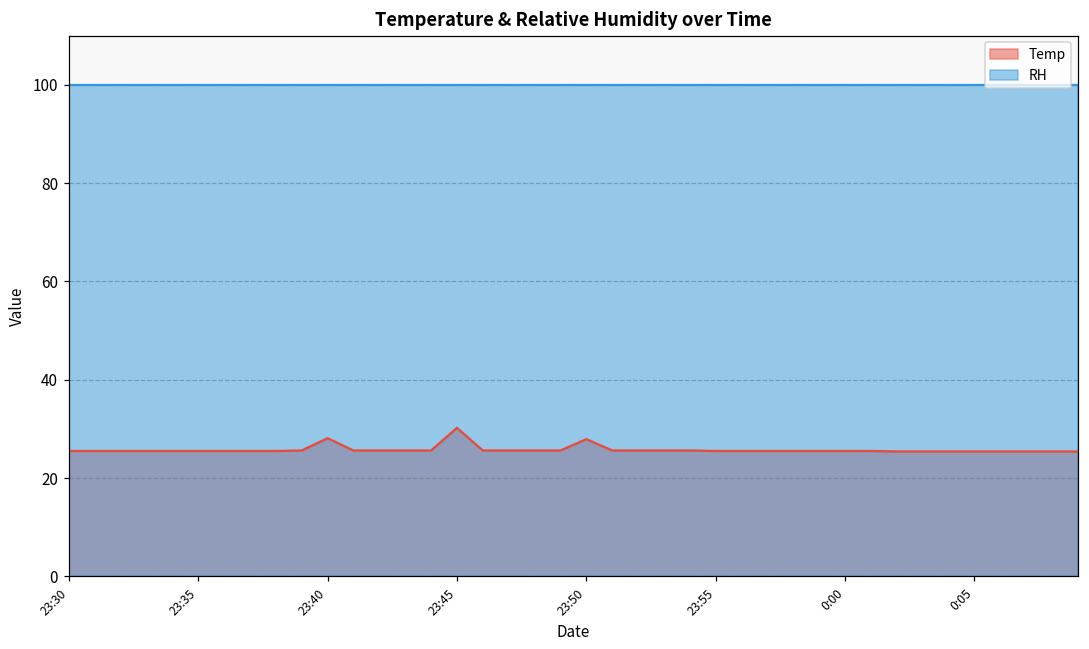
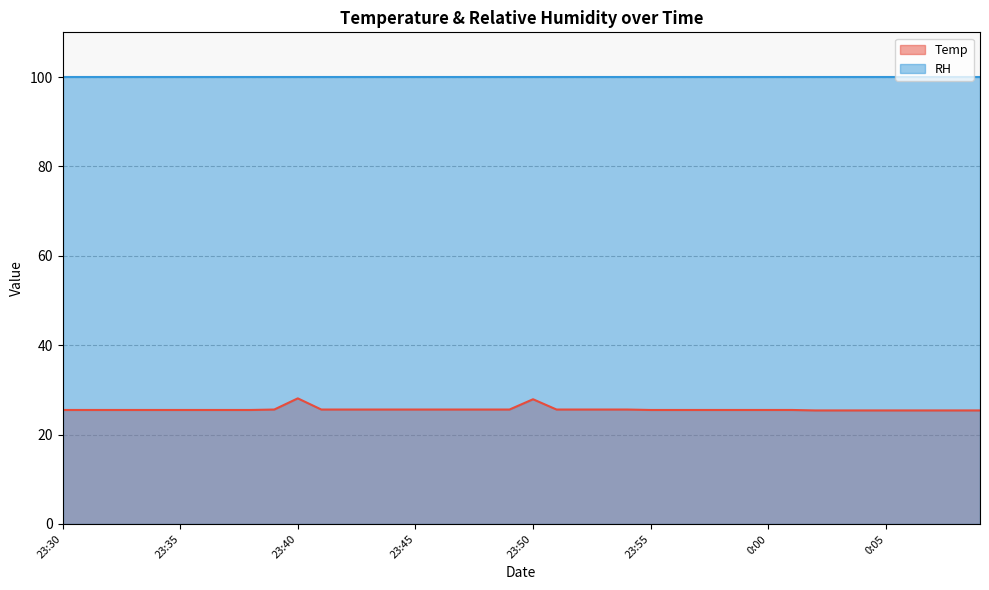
Temp, 23:45: 30 -> 26
